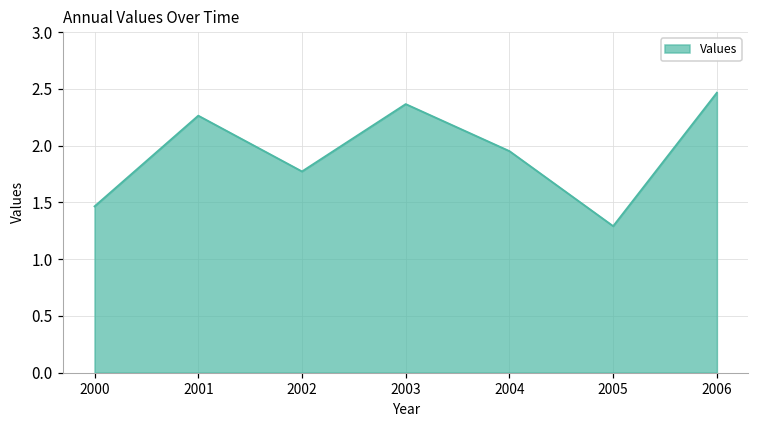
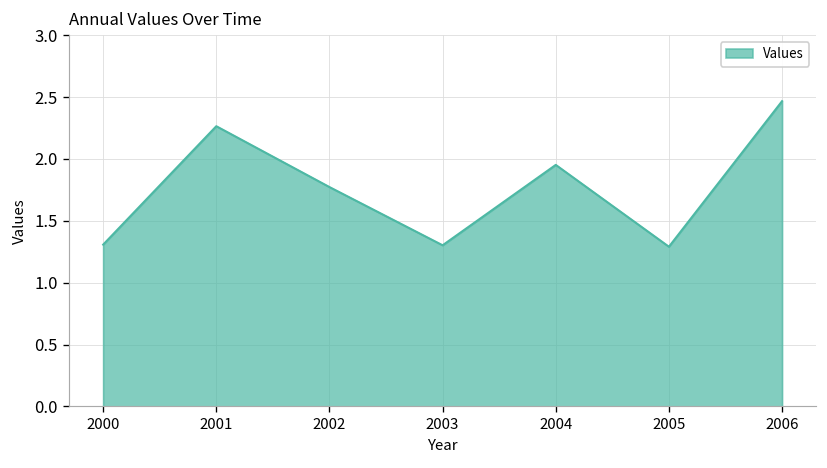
2000: 1.47 -> 1.31
2003: 2.37 -> 1.30
